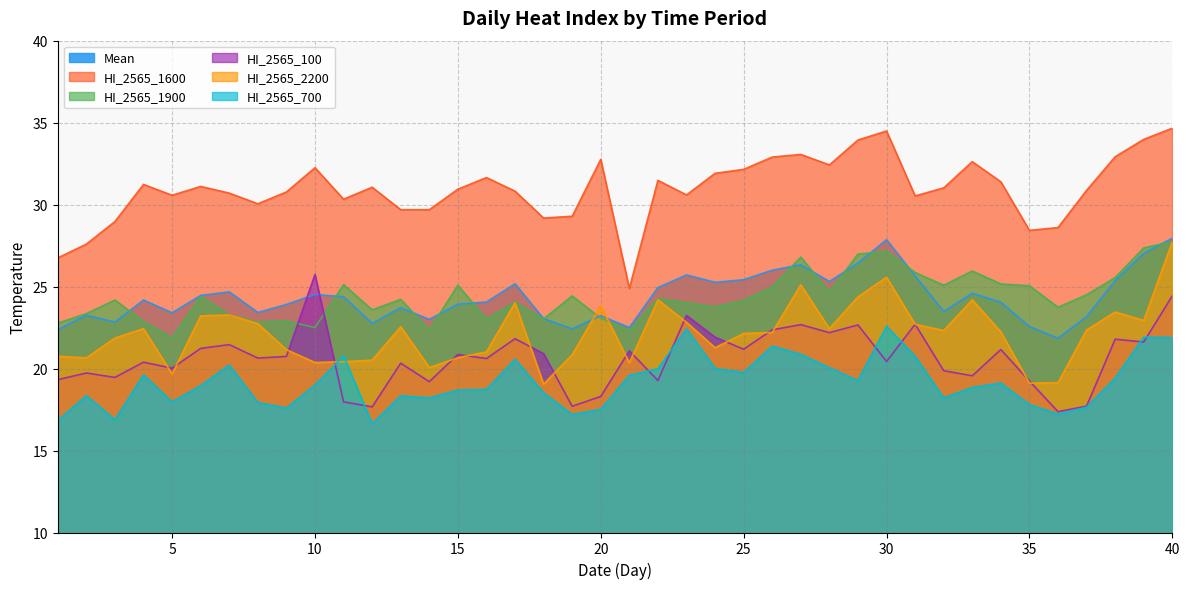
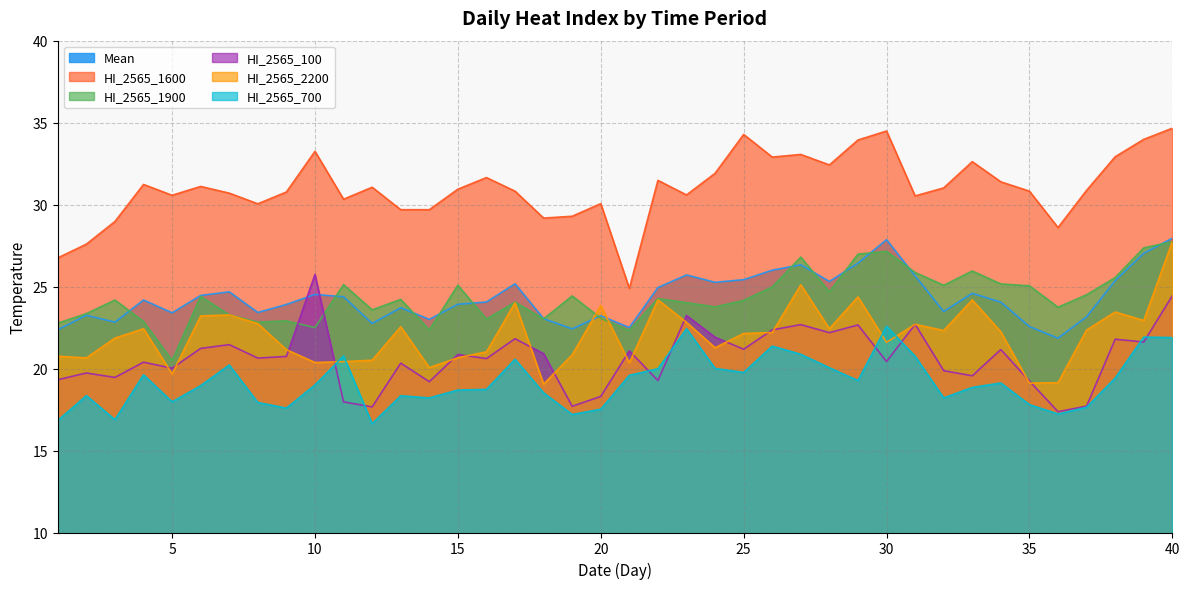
HI_2565_1900, 5: 21.9 -> 20.5
HI_2565_1600, 10: 32.3 -> 33.3
HI_2565_1600, 20: 32.8 -> 30.1
HI_2565_1600, 25: 32.2 -> 34.3
HI_2565_2200, 30: 25.6 -> 21.6
HI_2565_1600, 35: 28.4 -> 30.8
